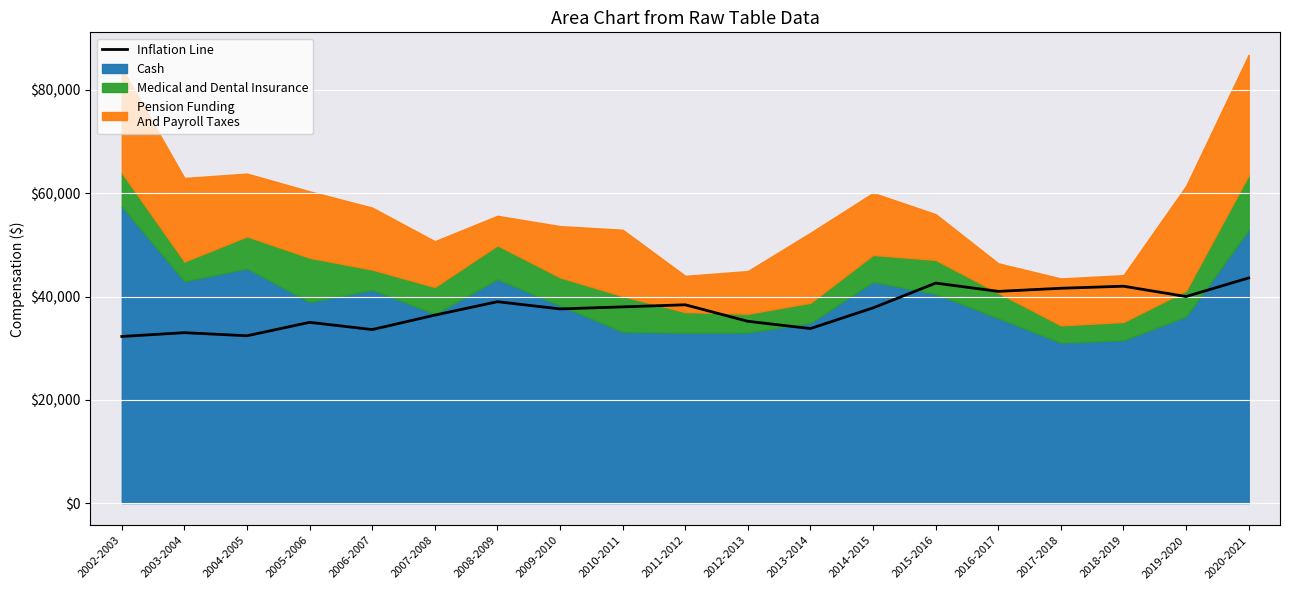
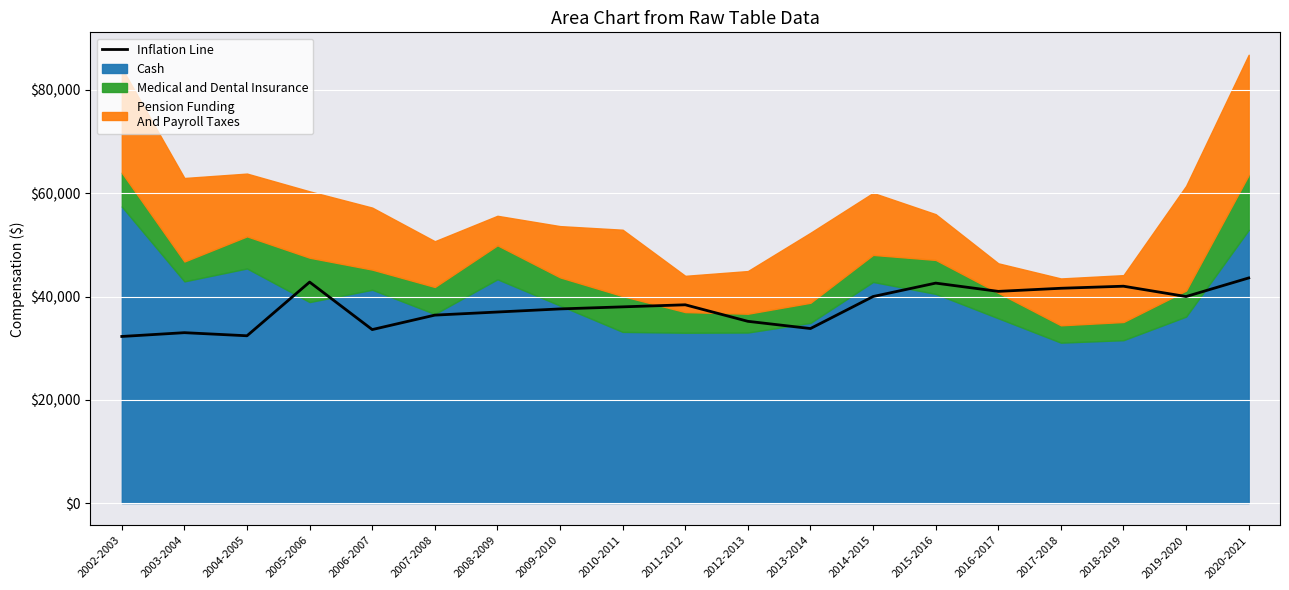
Inflation Line, 2005-2006: $35,000 -> $43,000
Inflation Line, 2008-2009: $39,000 -> $37,000
Inflation Line, 2014-2015: $38,000 -> $40,000
